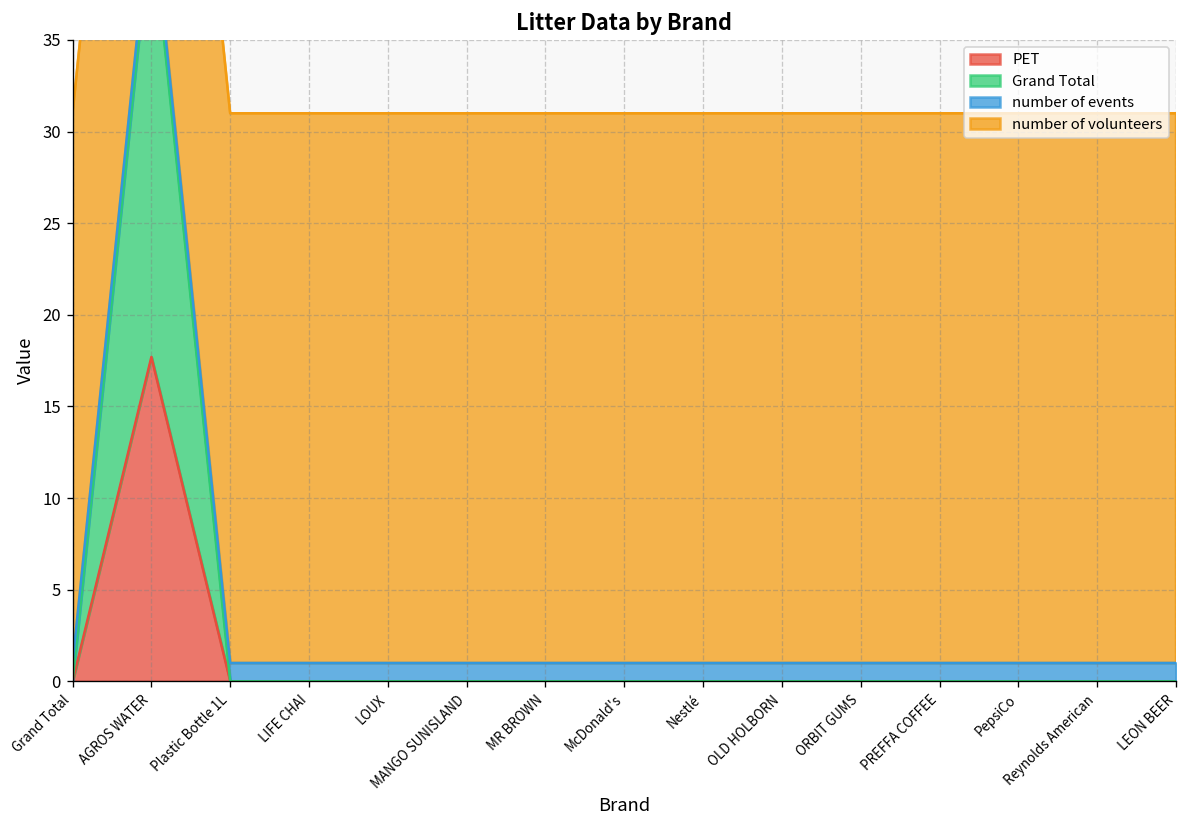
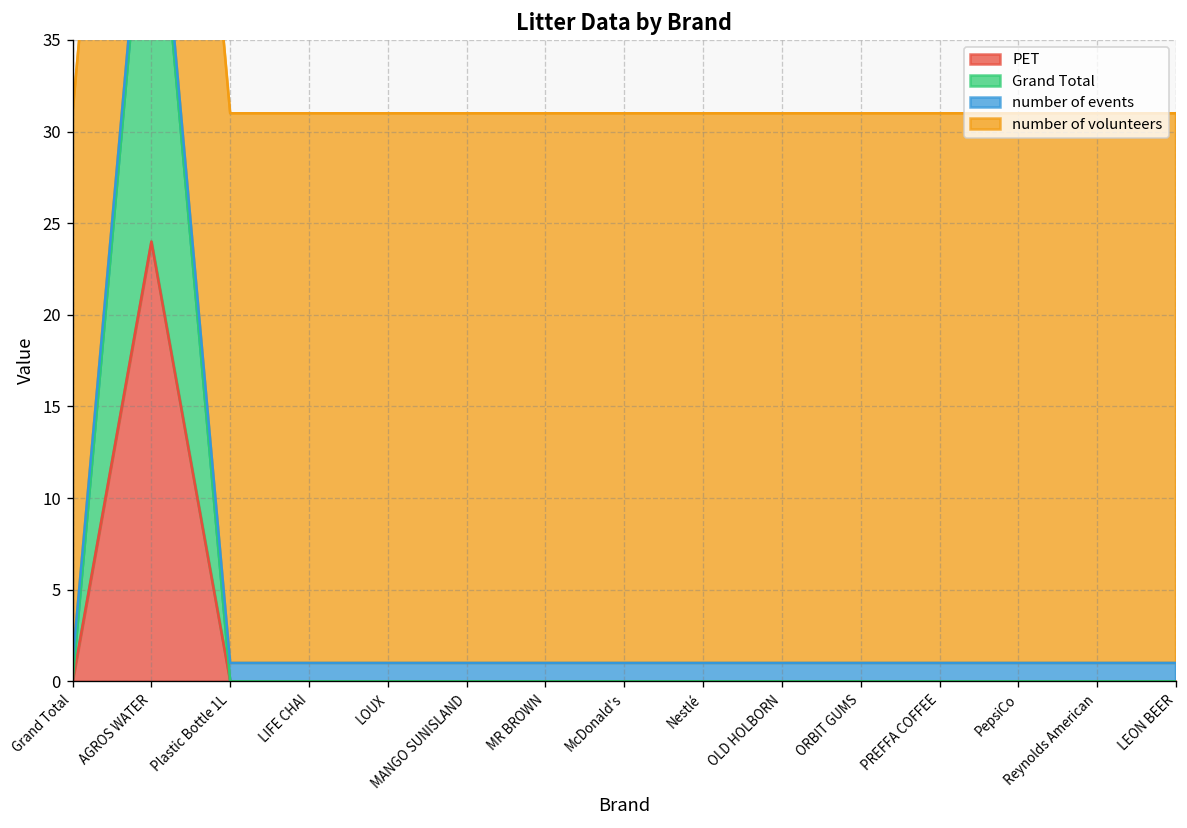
PET, AGROS WATER: 17.7 -> 24.0
